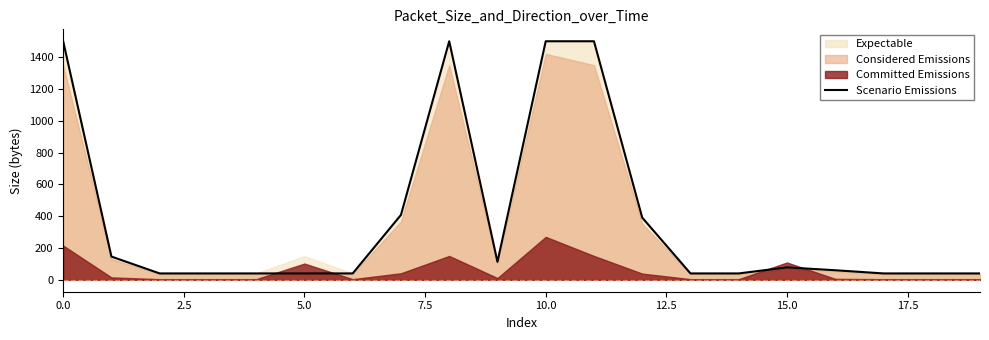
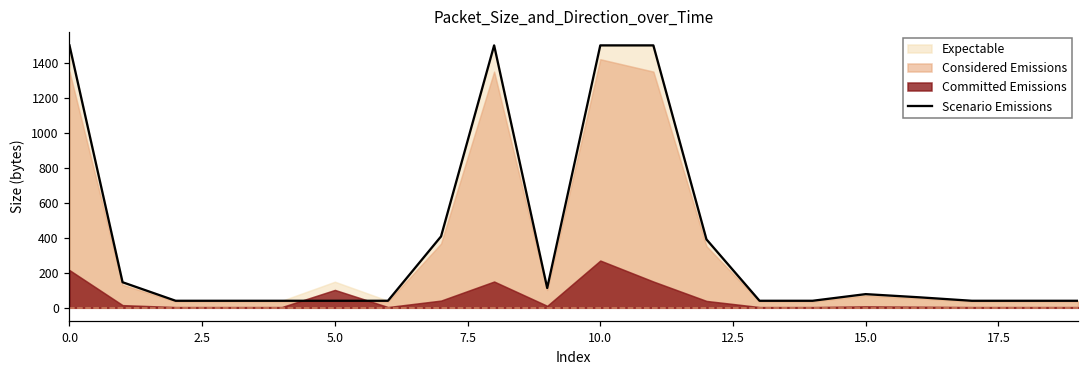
Committed Emissions, 15.0: 110 -> 10
